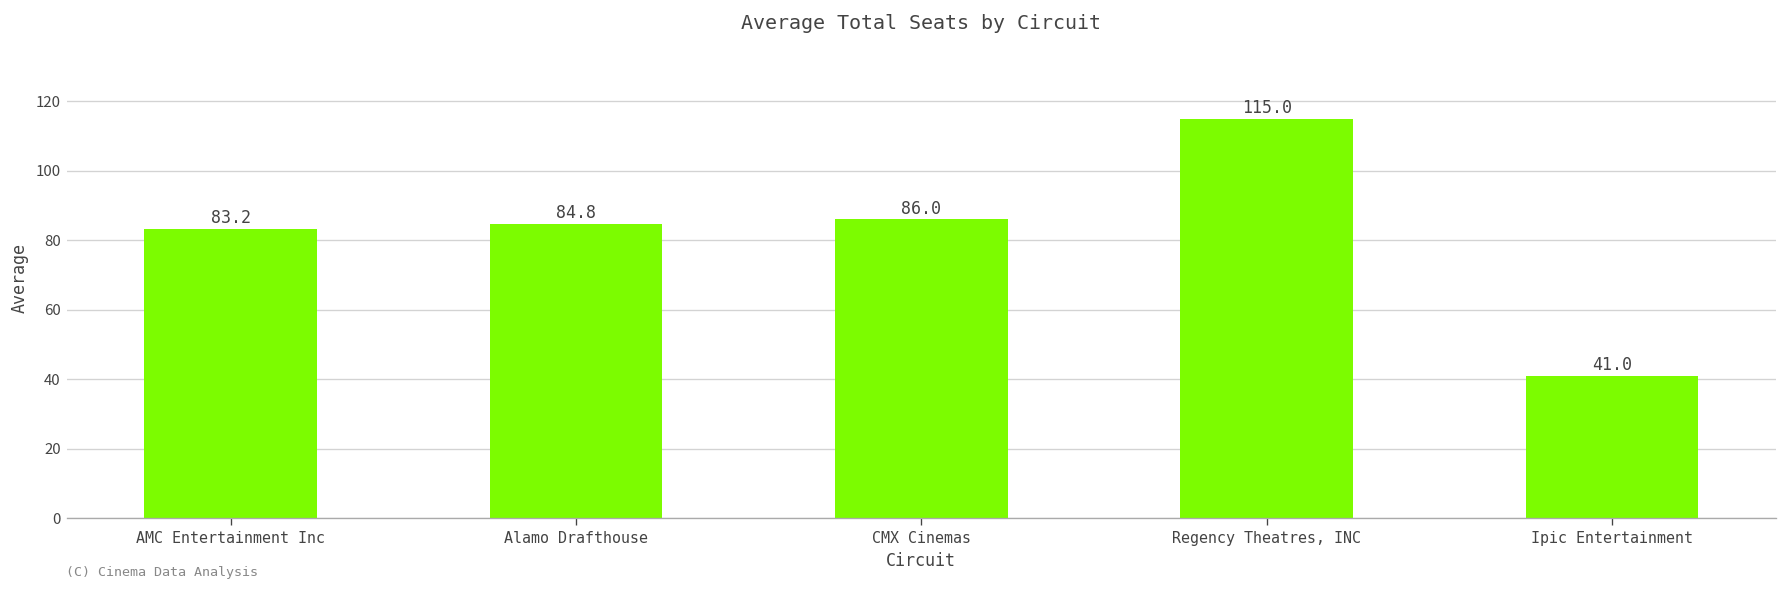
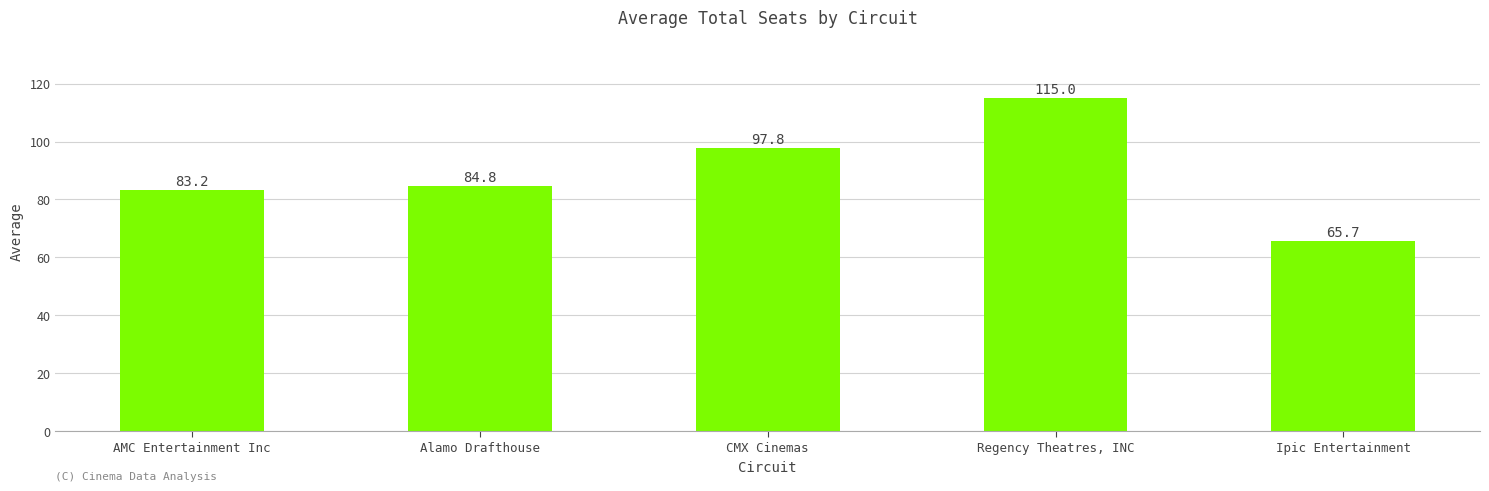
CMX Cinemas: 86.0 -> 97.8
Ipic Entertainment: 41.0 -> 65.7
